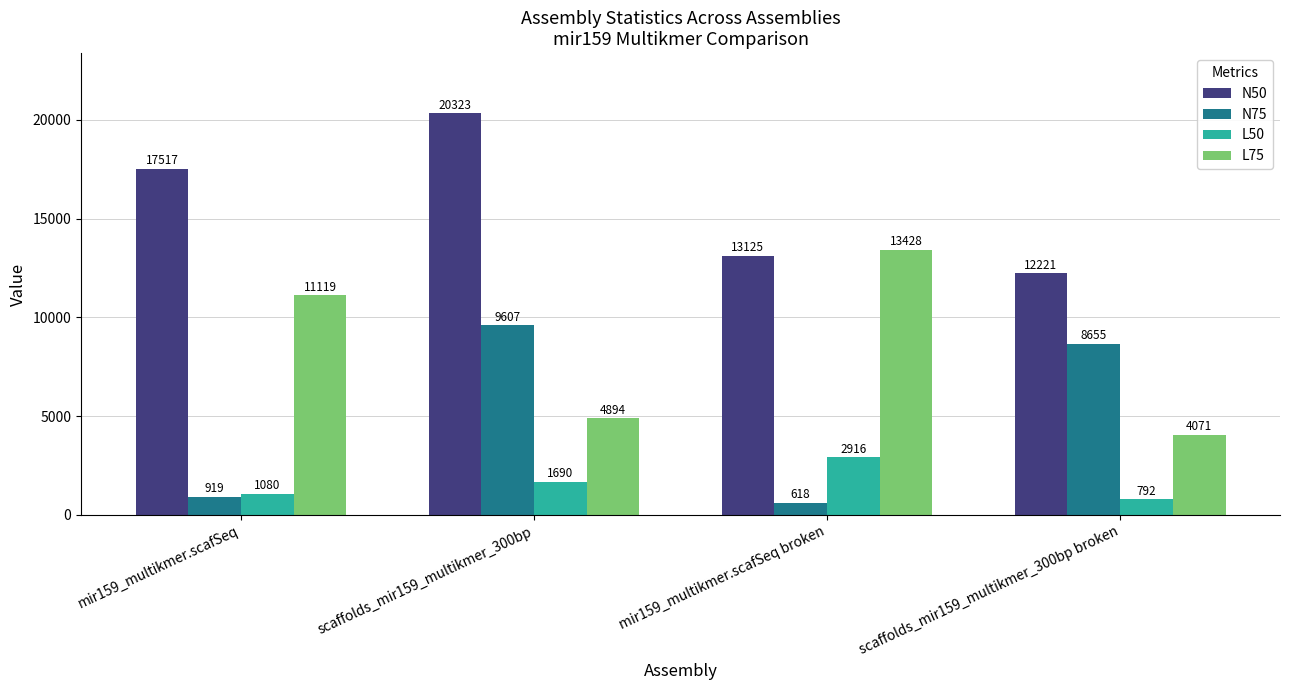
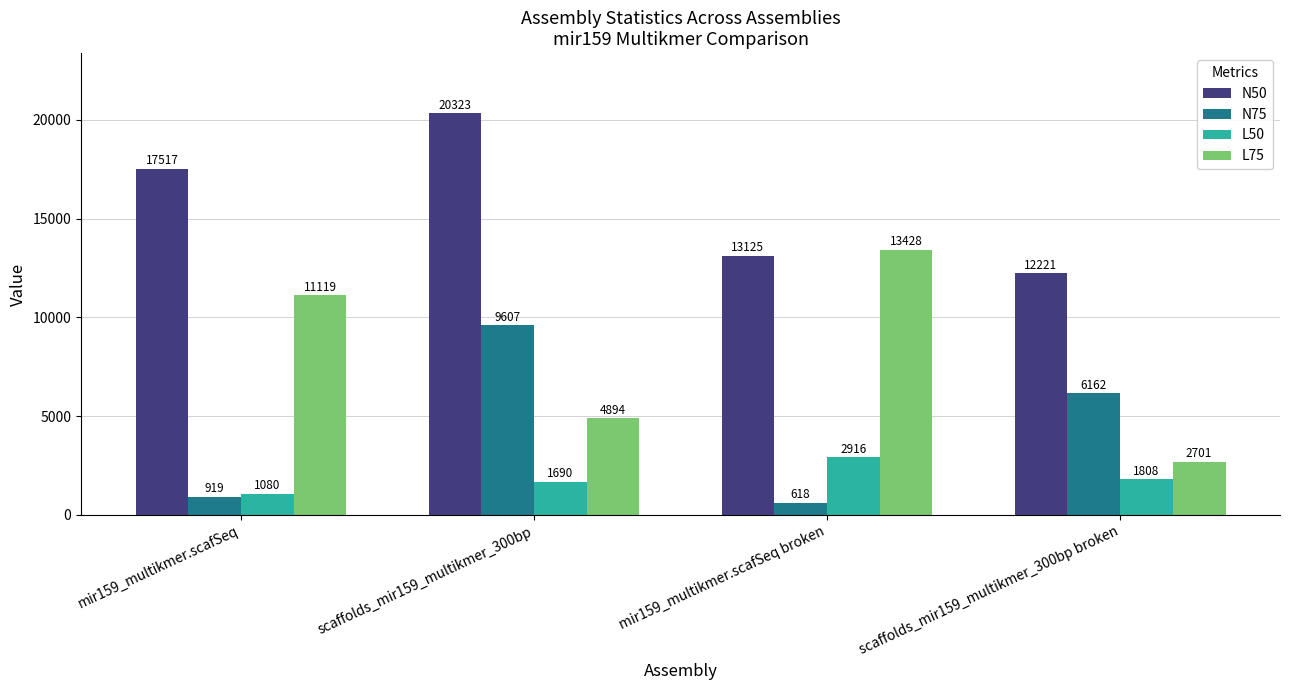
N75, scaffolds_mir159_multikmer_300bp broken: 8655 -> 6162
L50, scaffolds_mir159_multikmer_300bp broken: 792 -> 1808
L75, scaffolds_mir159_multikmer_300bp broken: 4071 -> 2701
